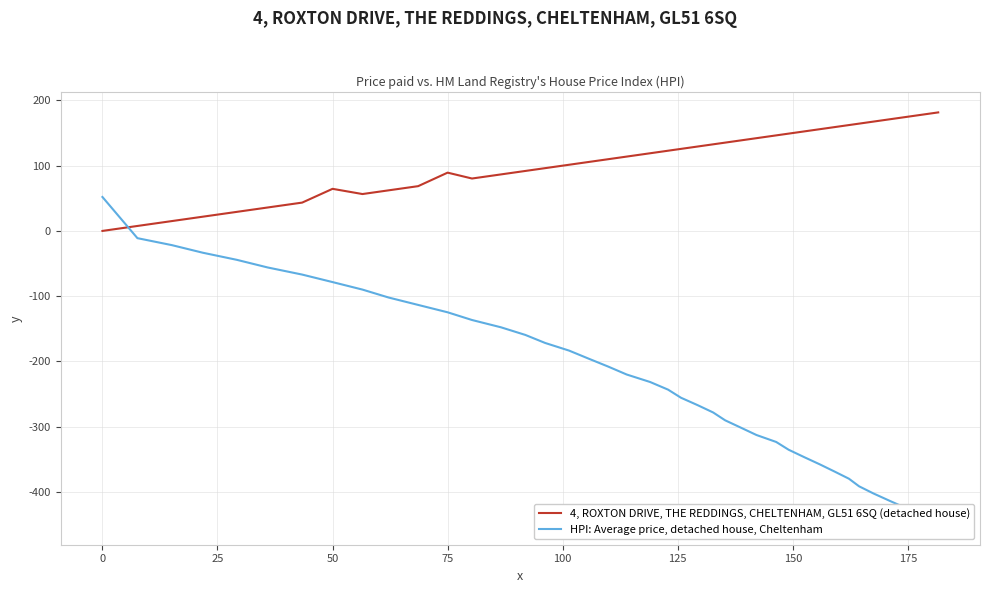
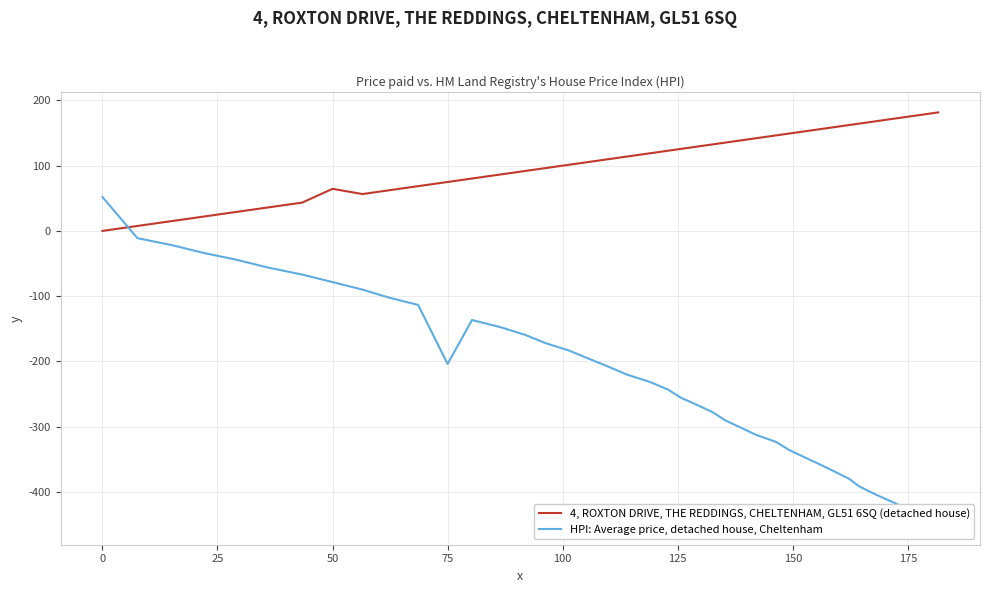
4, ROXTON DRIVE, THE REDDINGS, CHELTENHAM, GL51 6SQ (detached house), 75: 90 -> 80
HPI: Average price, detached house, Cheltenham, 75: -120 -> -200
